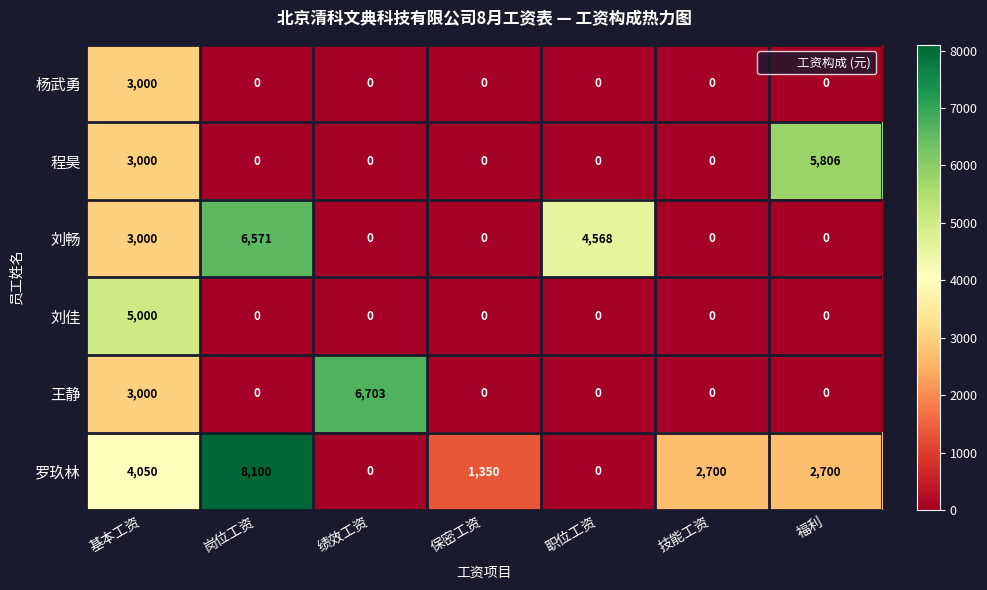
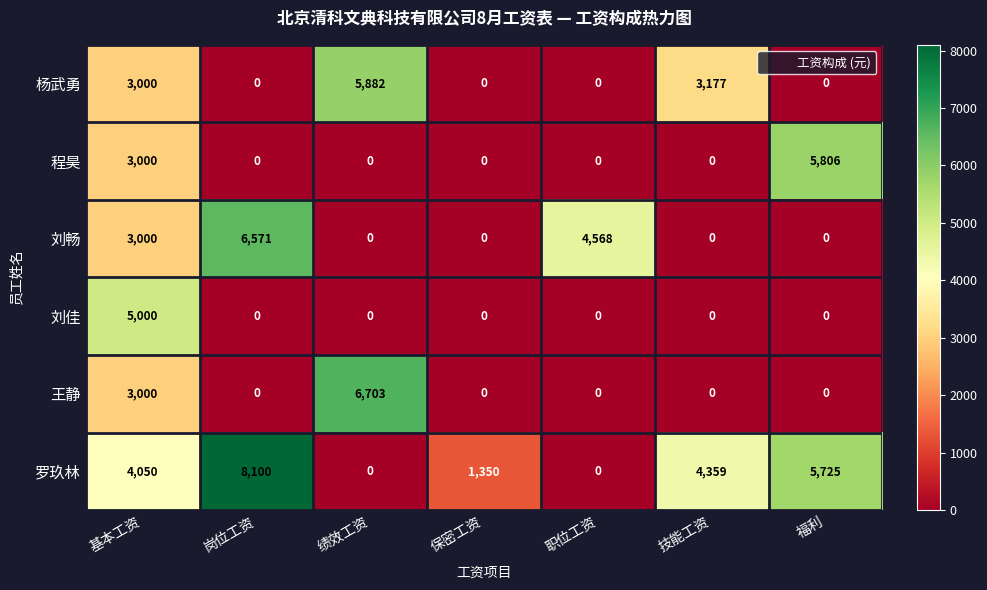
杨武勇, 绩效工资: 0 -> 5,882
杨武勇, 技能工资: 0 -> 3,177
罗玖林, 技能工资: 2,700 -> 4,359
罗玖林, 福利: 2,700 -> 5,725
